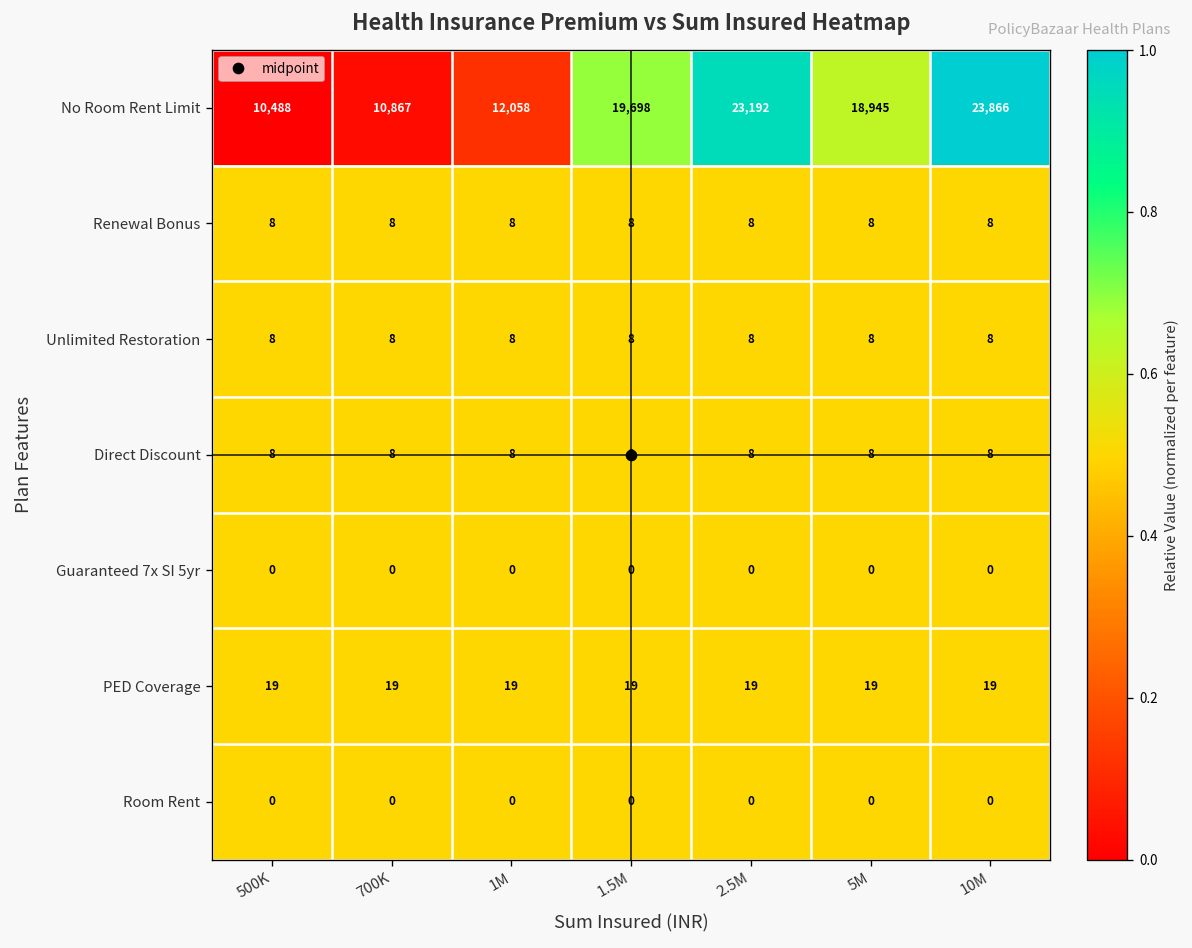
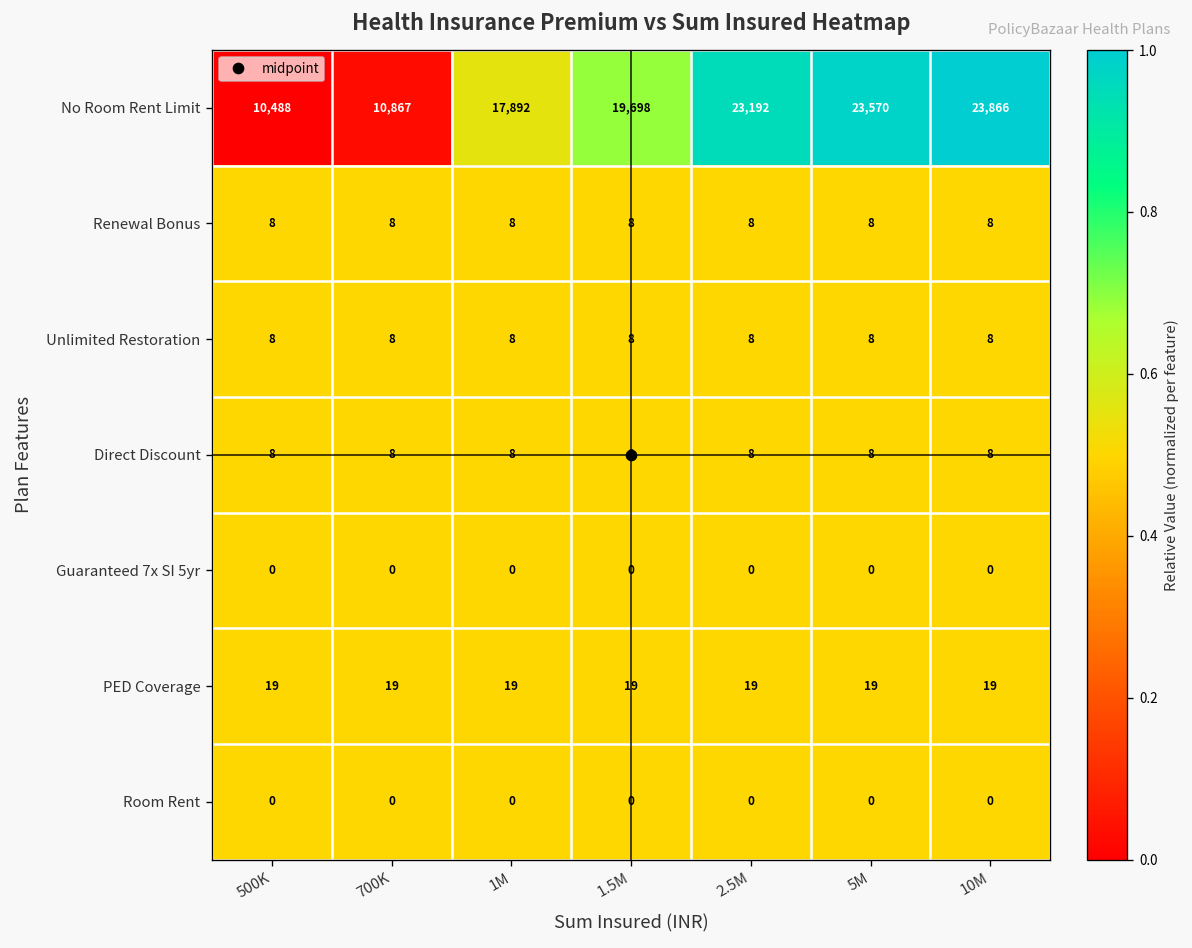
No Room Rent Limit, 1M: 12,058 -> 17,892
No Room Rent Limit, 5M: 18,945 -> 23,570
